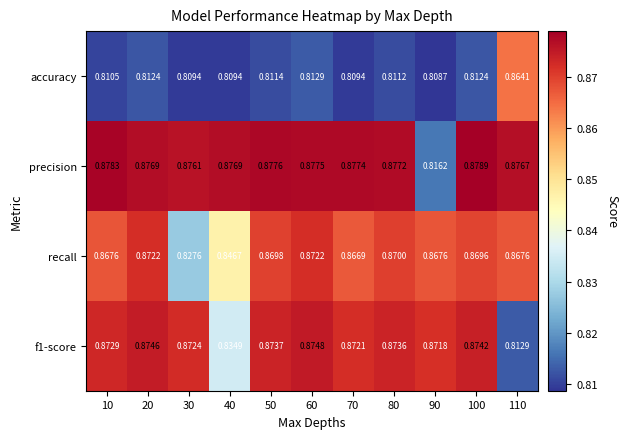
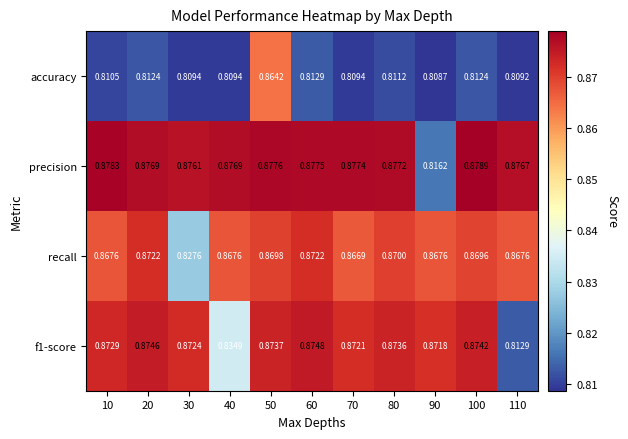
accuracy, 50: 0.8114 -> 0.8642
accuracy, 110: 0.8641 -> 0.8092
recall, 40: 0.8467 -> 0.8676
